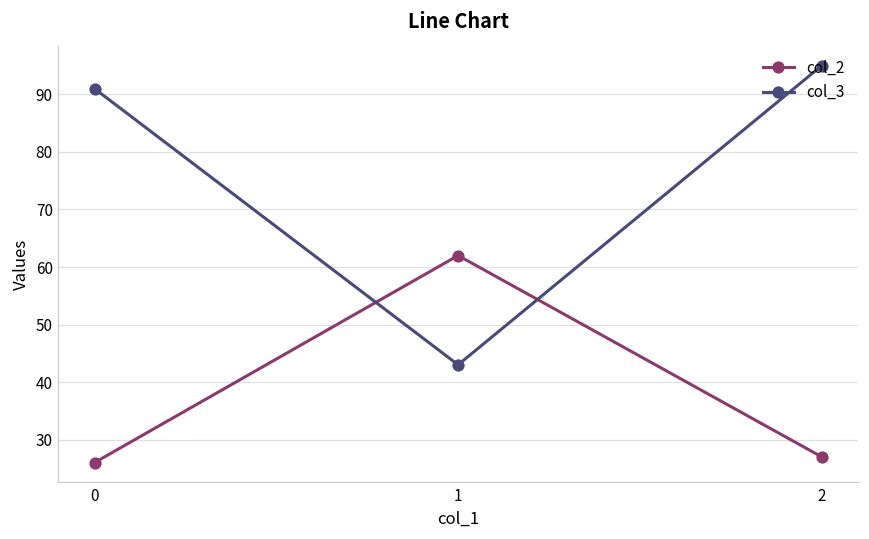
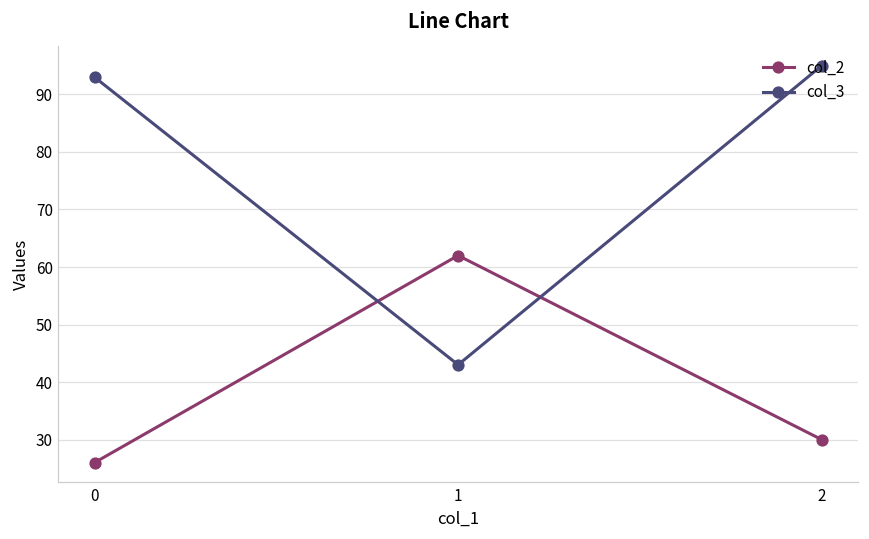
col_3, 0: 91 -> 93
col_2, 2: 27 -> 30
